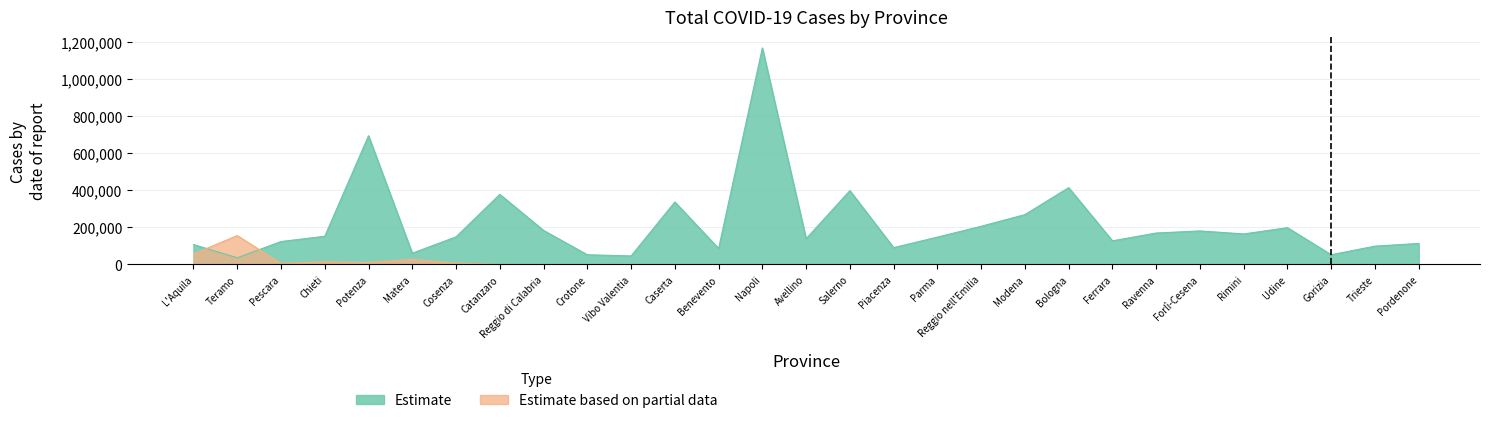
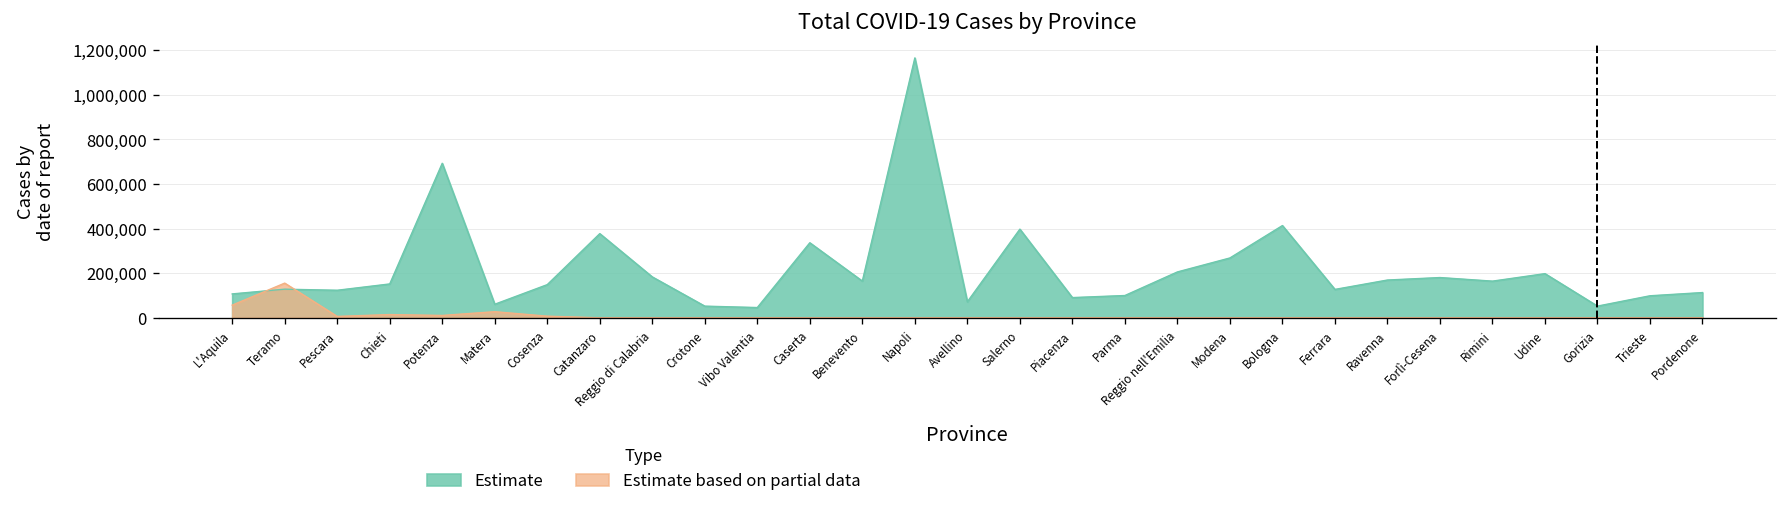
Estimate, Teramo: 40,000 -> 130,000
Estimate, Benevento: 90,000 -> 160,000
Estimate, Avellino: 140,000 -> 70,000
Estimate, Parma: 150,000 -> 100,000
